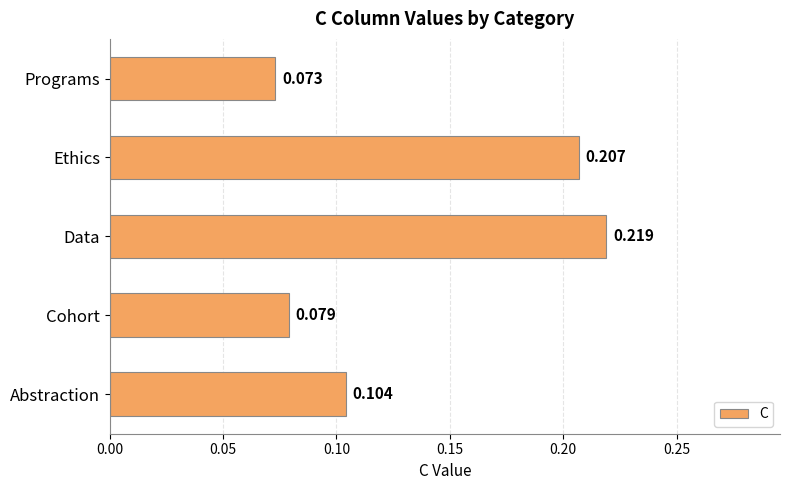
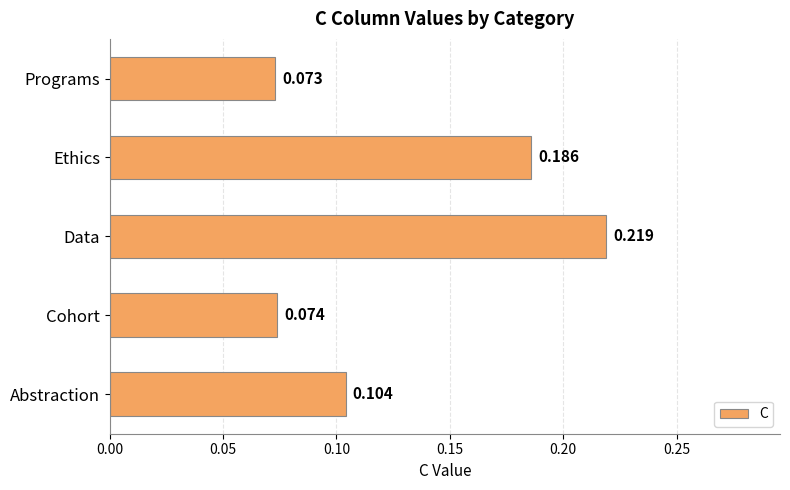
Ethics: 0.207 -> 0.186
Cohort: 0.079 -> 0.074
